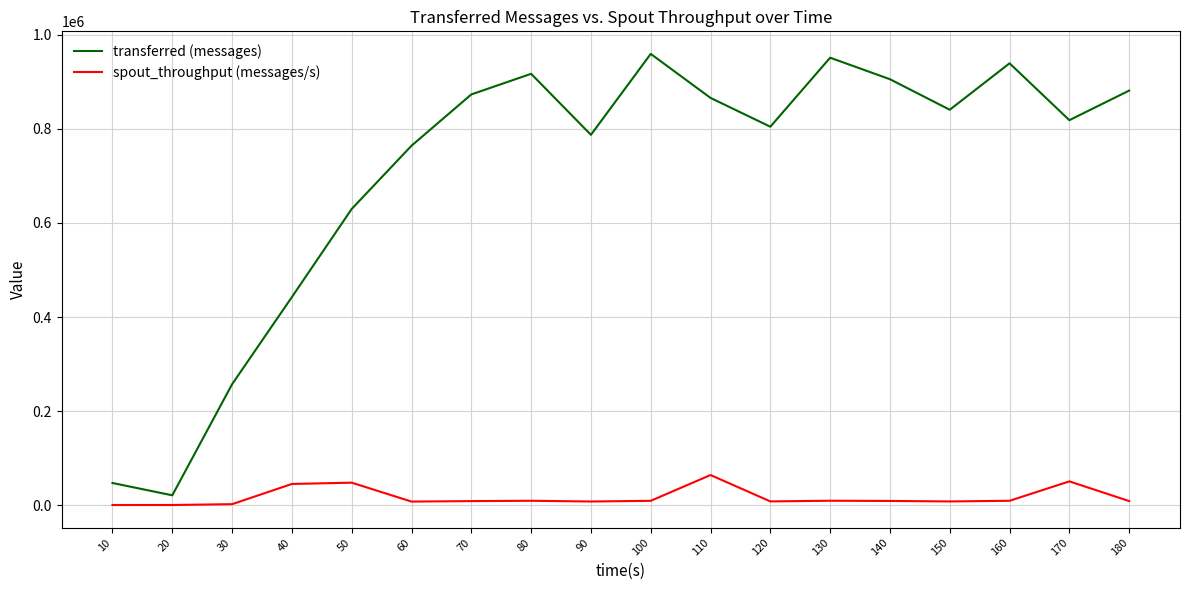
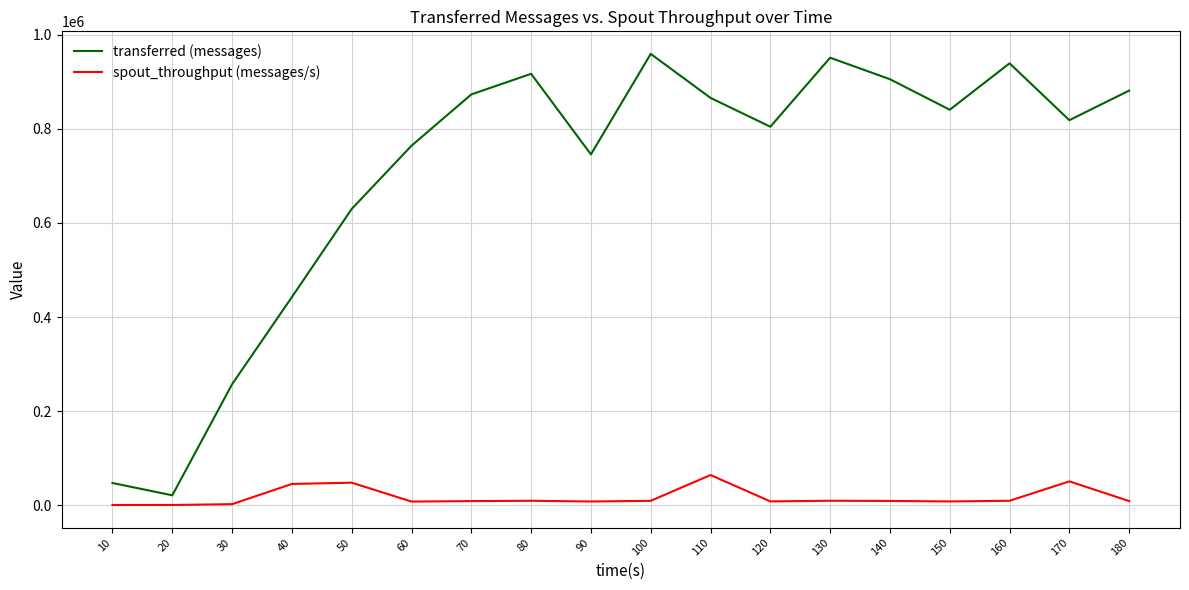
transferred (messages), 90: 790000 -> 750000
